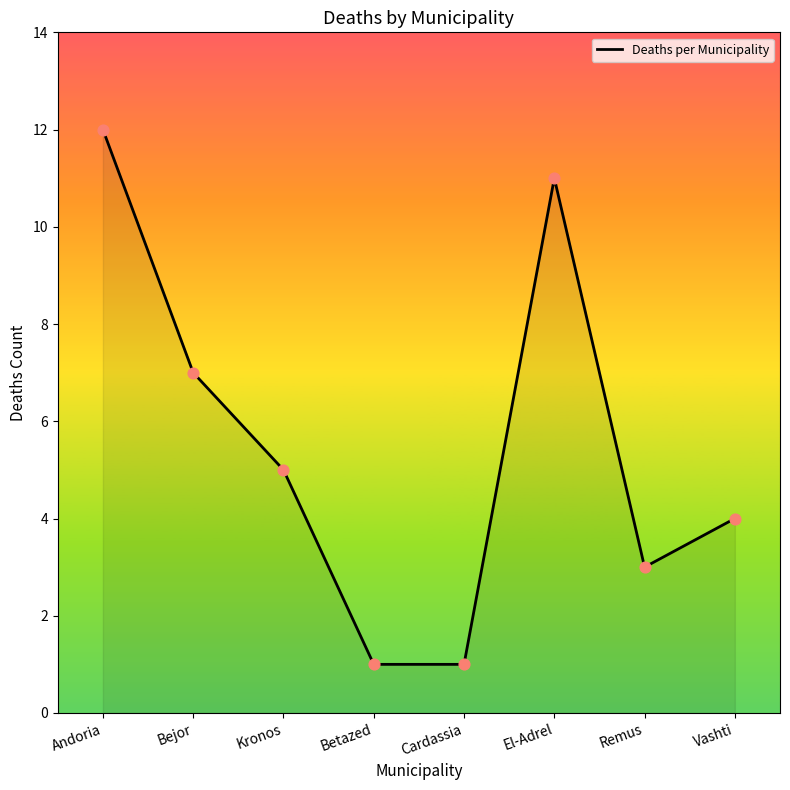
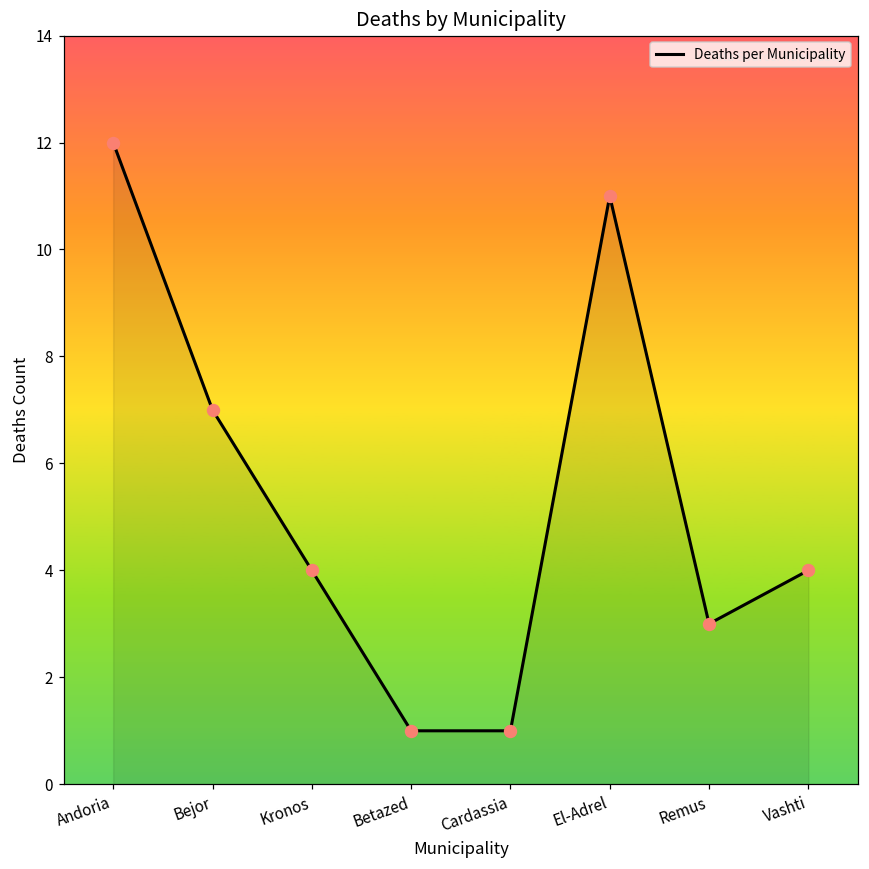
Kronos: 5 -> 4
